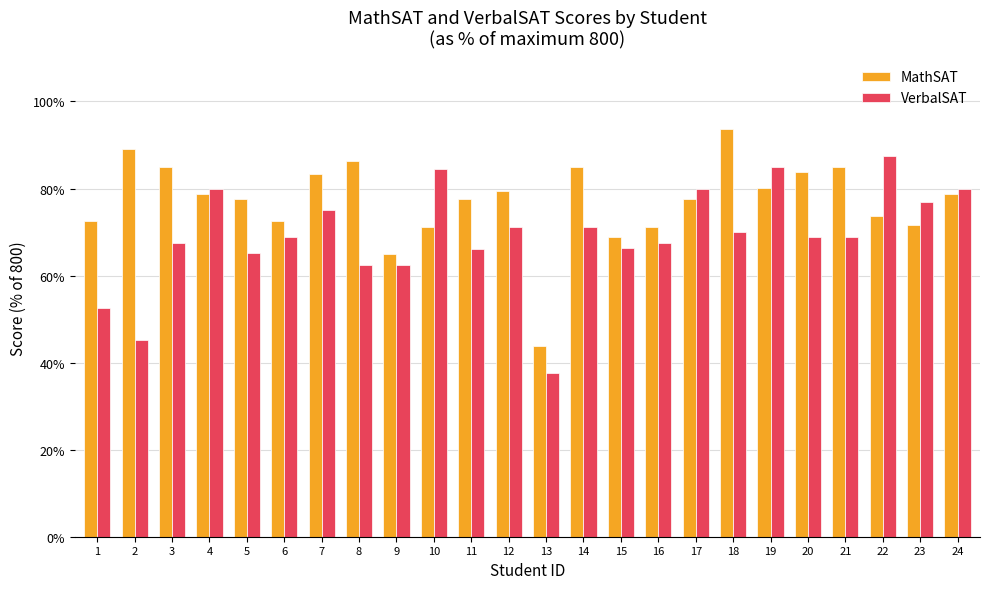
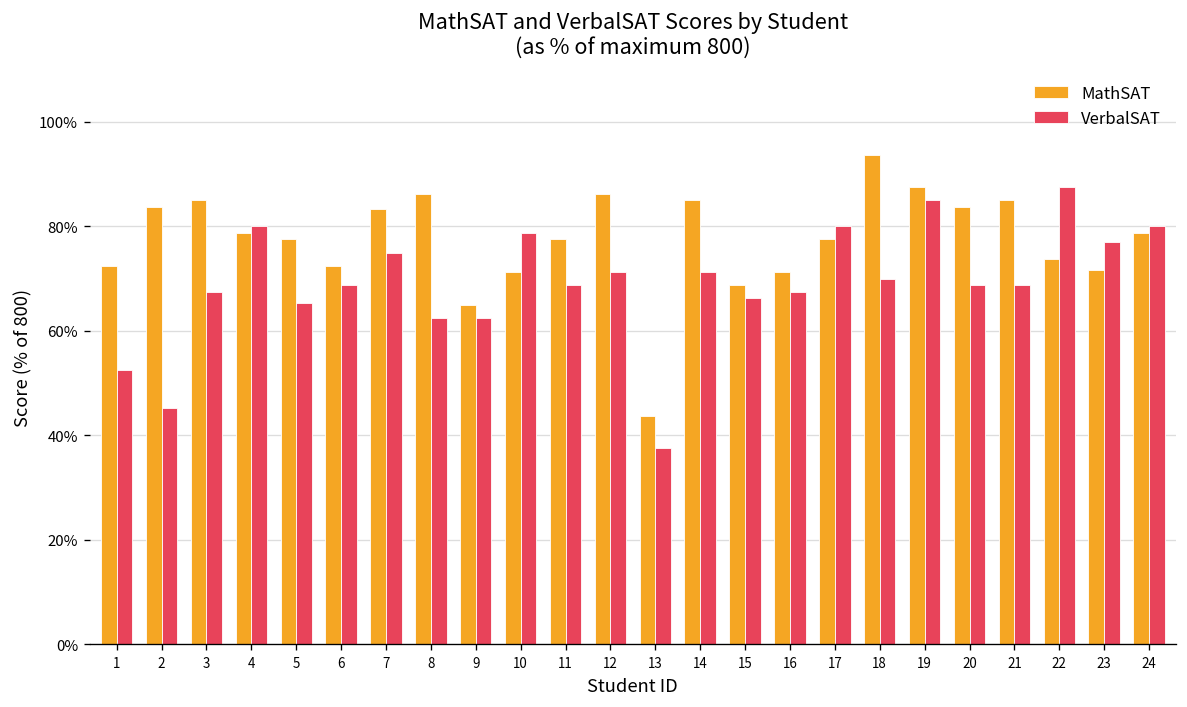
MathSAT, 2: 89% -> 84%
VerbalSAT, 10: 85% -> 79%
VerbalSAT, 11: 66% -> 69%
MathSAT, 12: 80% -> 86%
MathSAT, 19: 80% -> 88%
